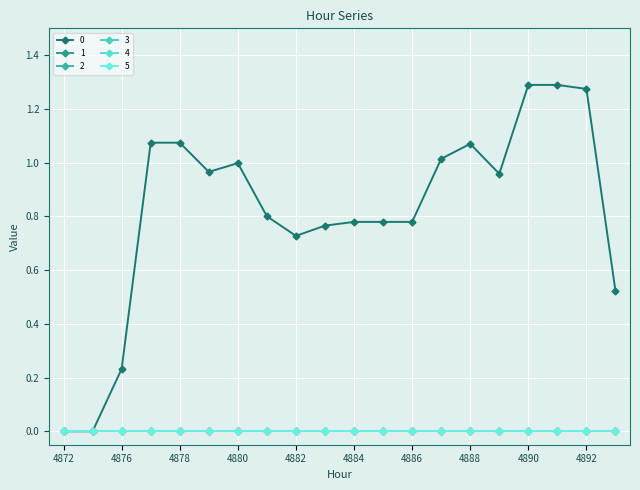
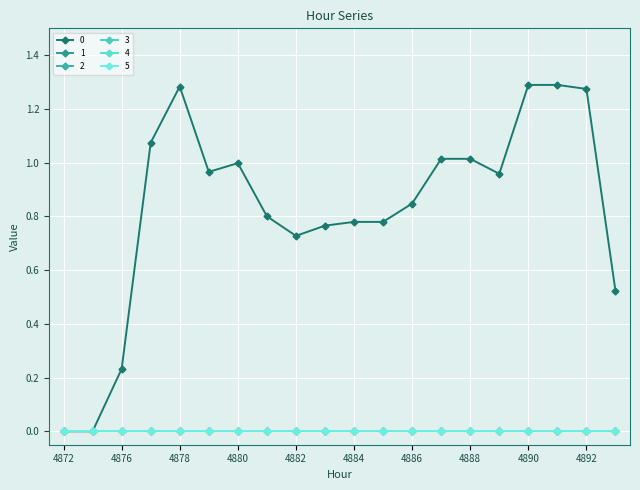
0, 4878: 1.07 -> 1.28
0, 4886: 0.78 -> 0.85
0, 4888: 1.07 -> 1.01
